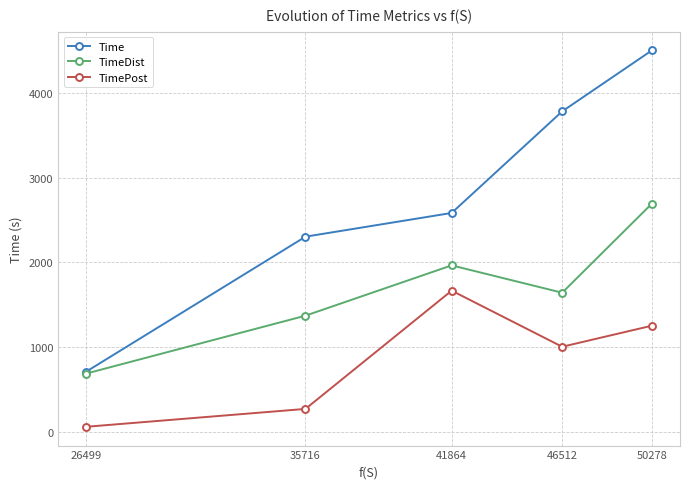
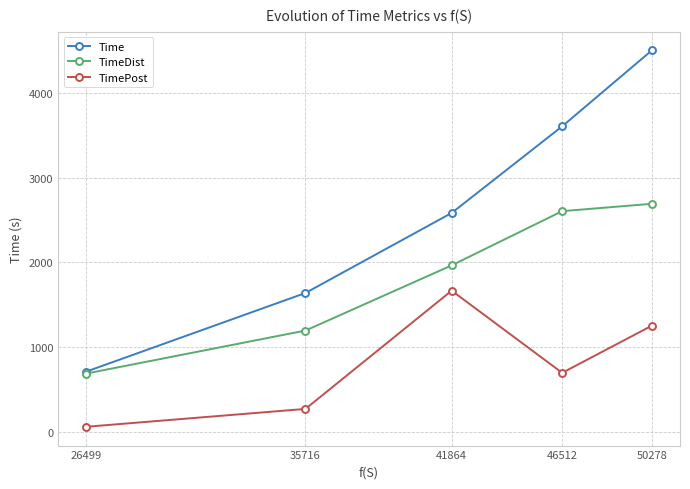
Time, 35716: 2300 -> 1600
TimeDist, 35716: 1400 -> 1200
Time, 46512: 3800 -> 3600
TimeDist, 46512: 1600 -> 2600
TimePost, 46512: 1000 -> 700
